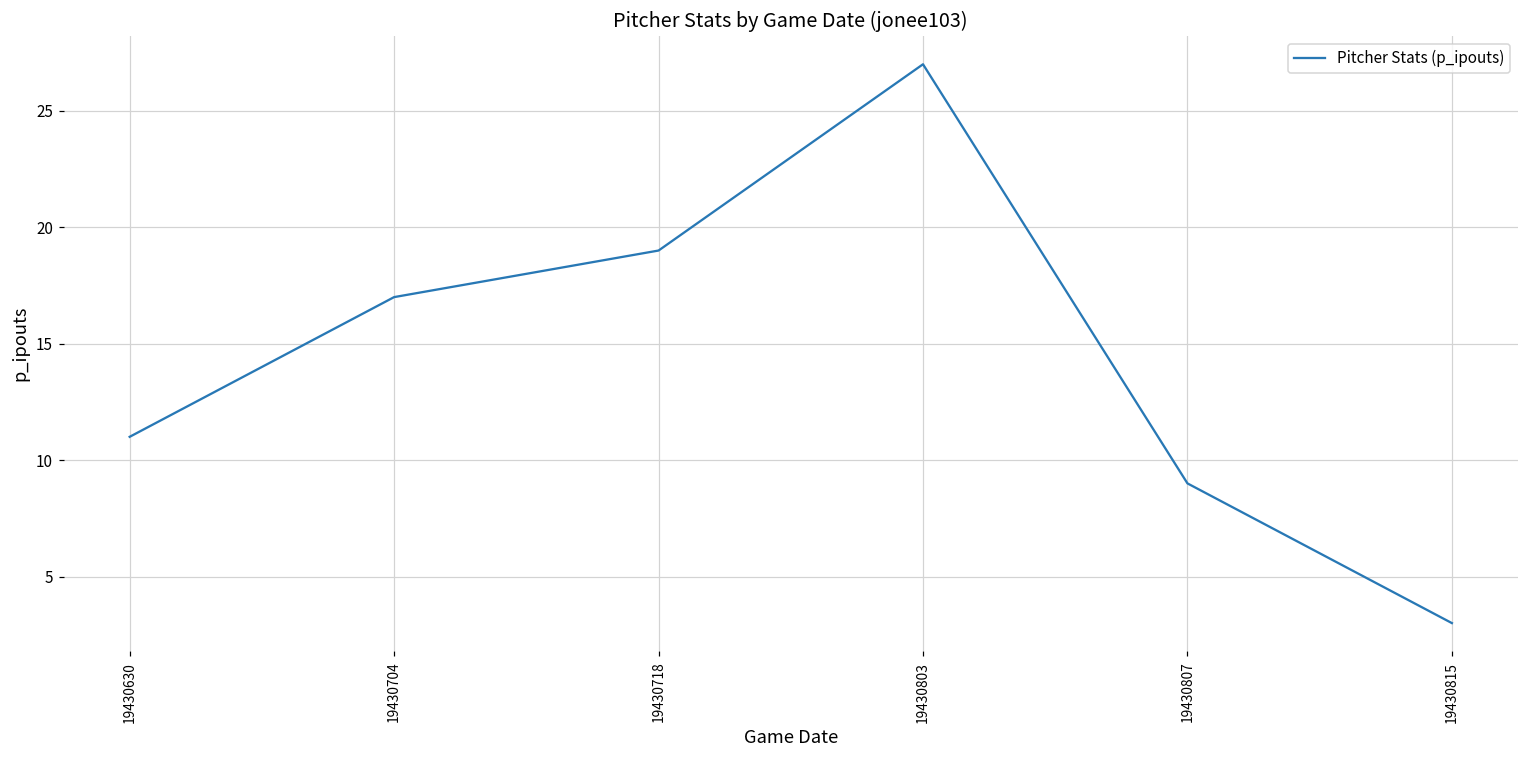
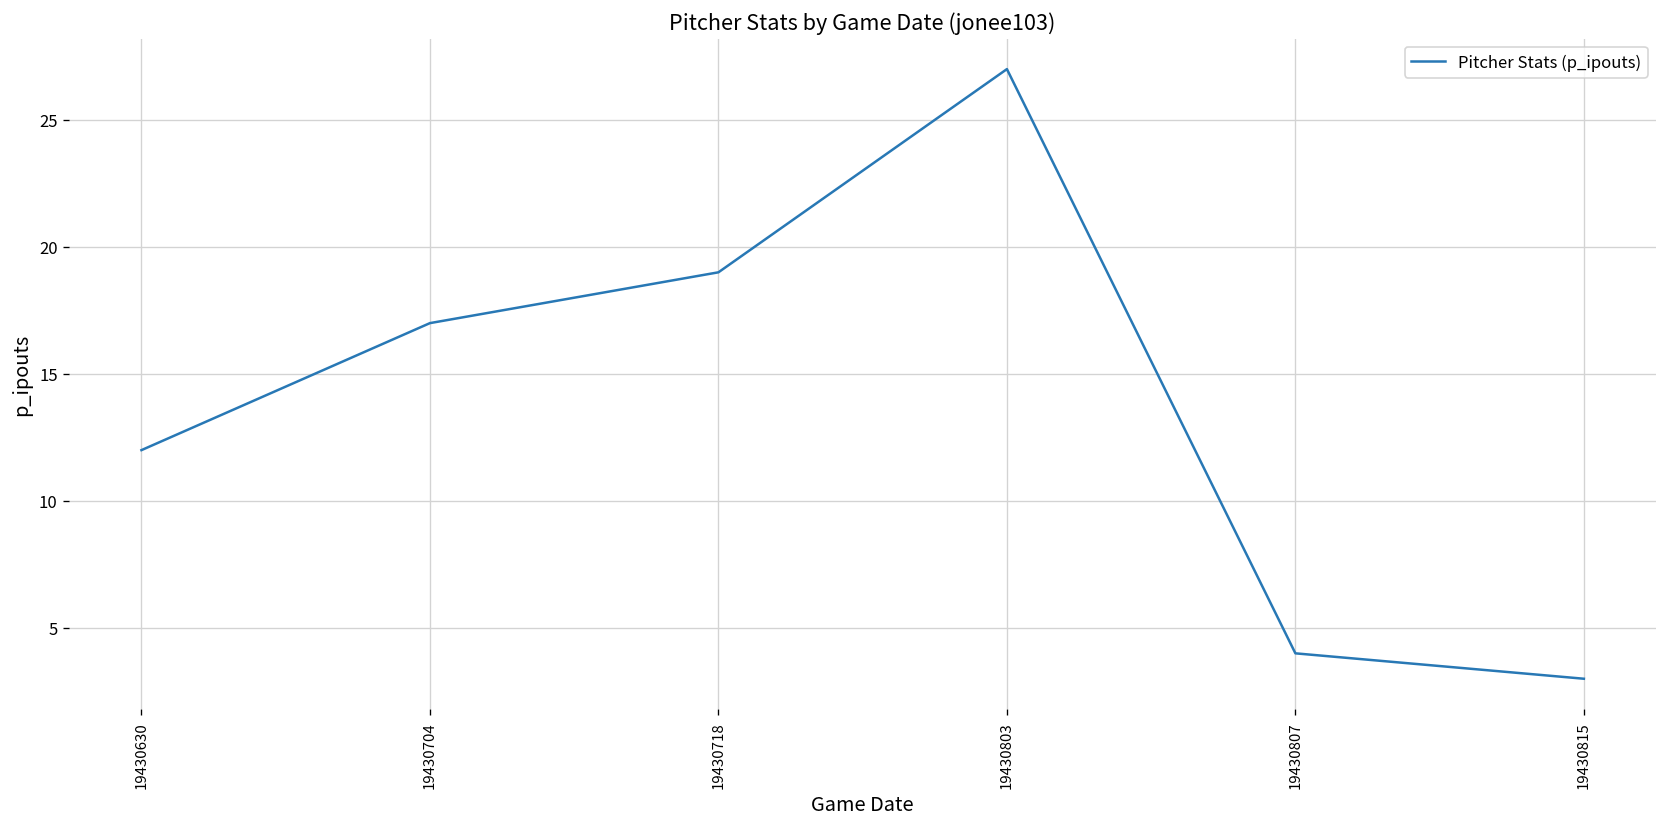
19430630: 11 -> 12
19430807: 9 -> 4
